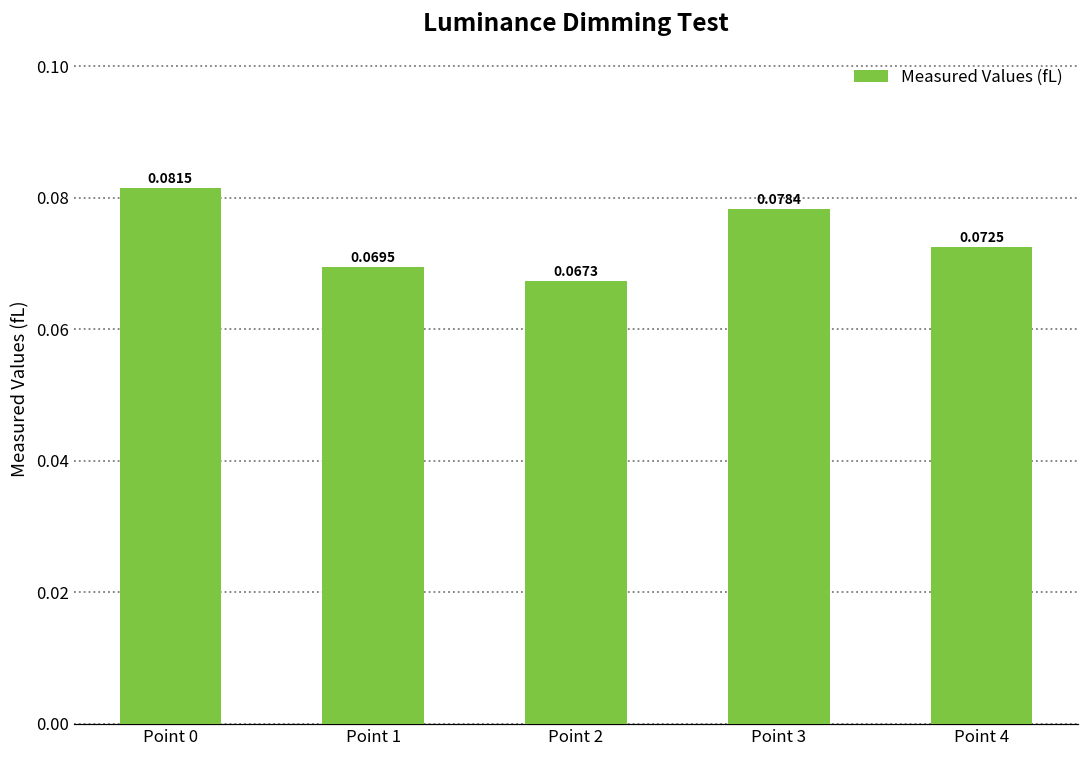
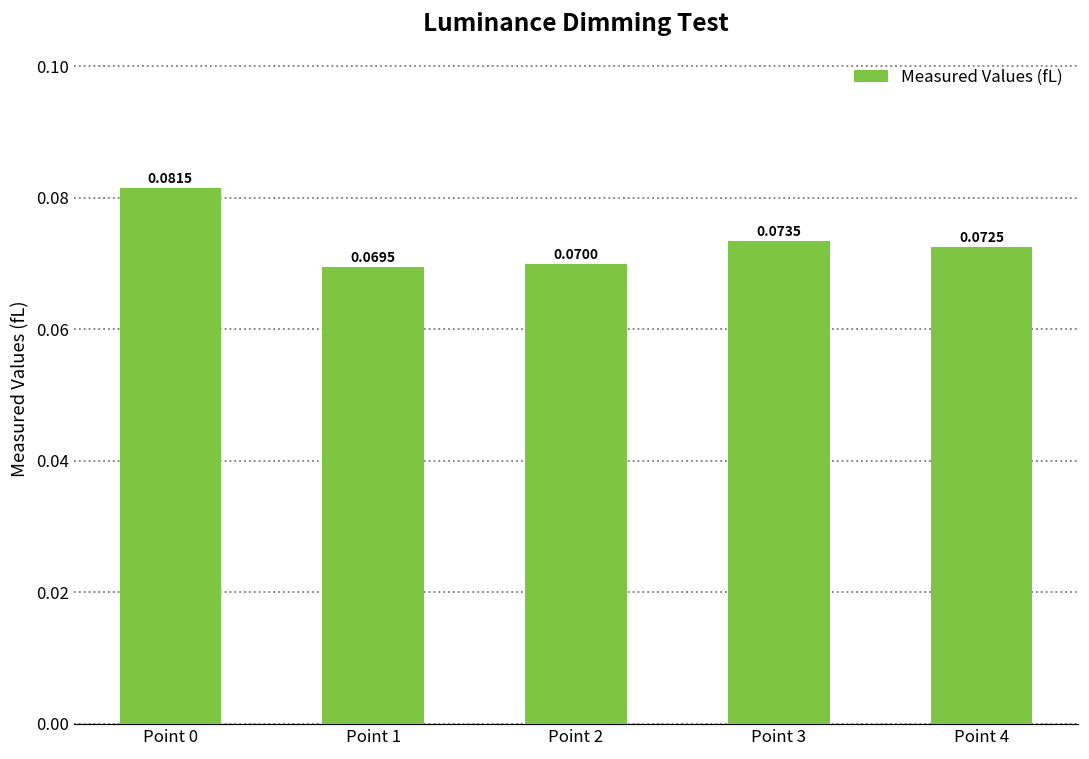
Point 2: 0.0673 -> 0.0700
Point 3: 0.0784 -> 0.0735
